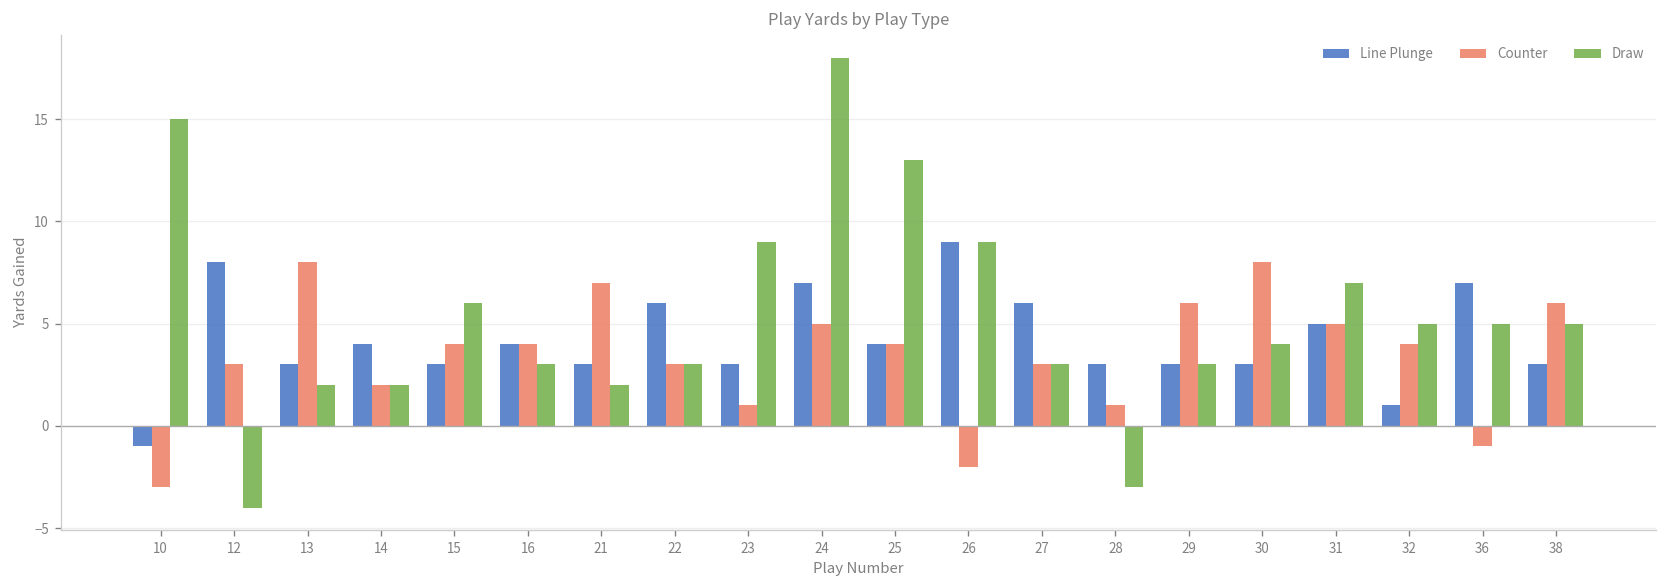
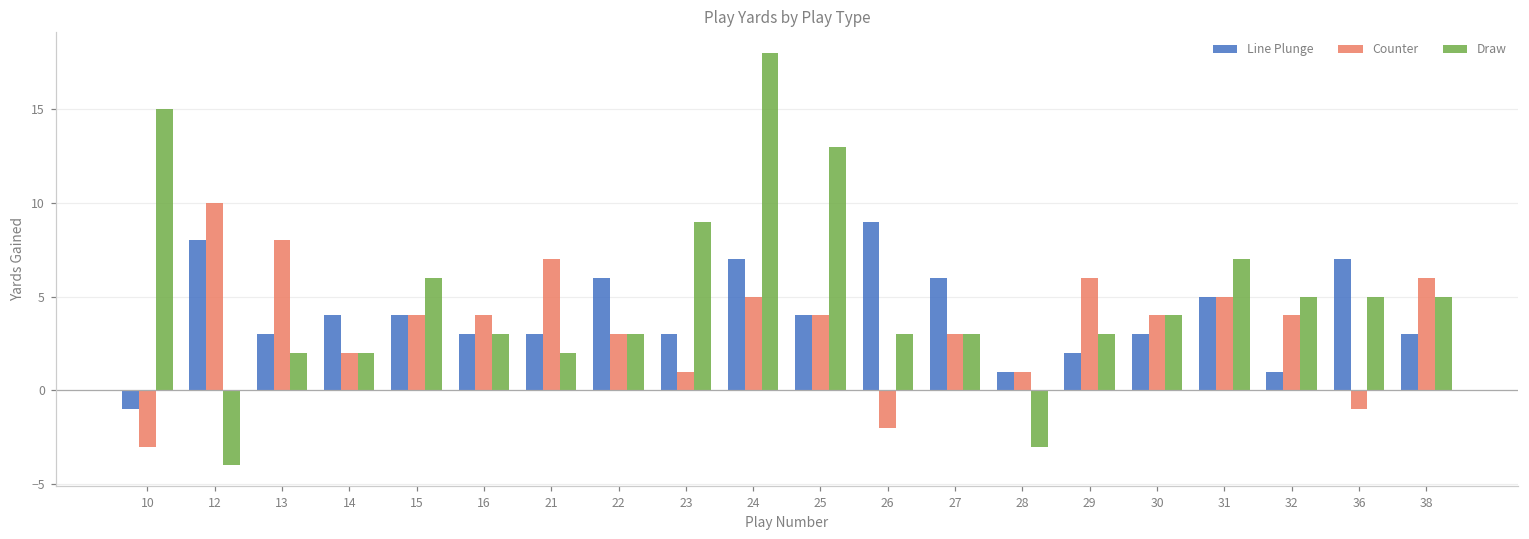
Counter, 12: 3 -> 10
Line Plunge, 15: 3 -> 4
Line Plunge, 16: 4 -> 3
Draw, 26: 9 -> 3
Line Plunge, 28: 3 -> 1
Line Plunge, 29: 3 -> 2
Counter, 30: 8 -> 4
